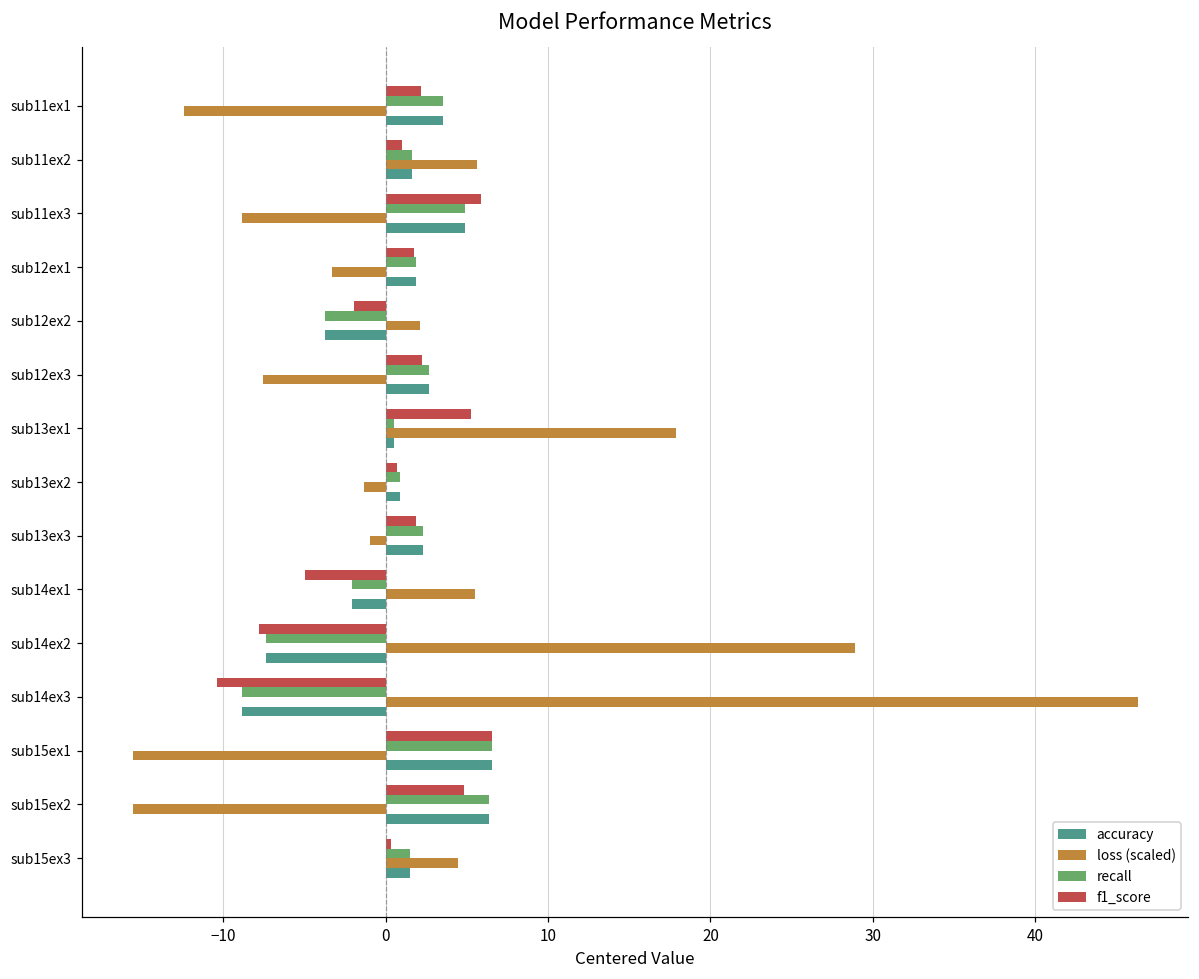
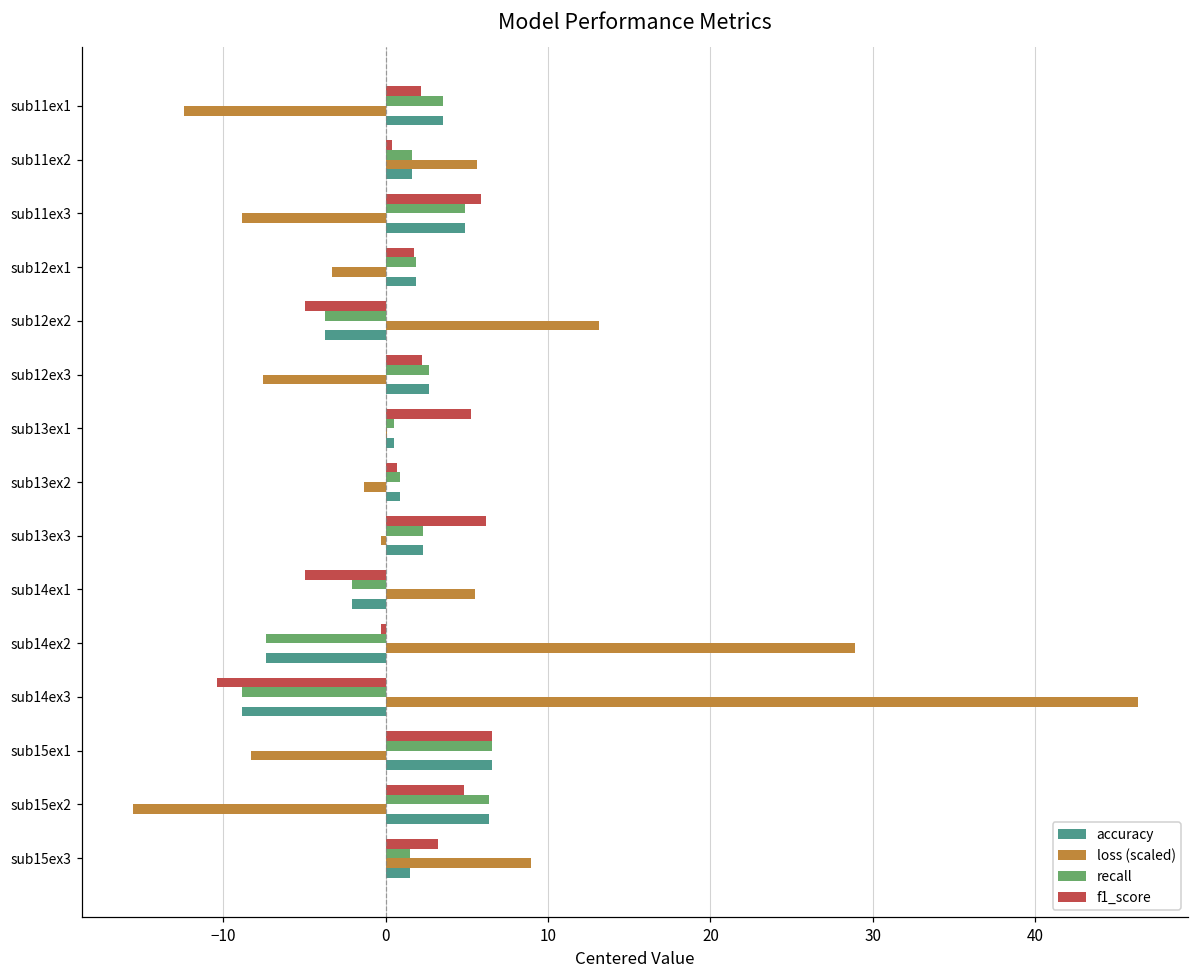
f1_score, sub11ex2: 1.0 -> 0.4
f1_score, sub12ex2: -2.0 -> -5.0
loss (scaled), sub12ex2: 2.1 -> 13.2
loss (scaled), sub13ex1: 17.9 -> 0.1
f1_score, sub13ex3: 1.9 -> 6.2
loss (scaled), sub13ex3: -1.0 -> -0.3
f1_score, sub14ex2: -7.8 -> -0.3
loss (scaled), sub15ex1: -15.6 -> -8.3
f1_score, sub15ex3: 0.3 -> 3.2
loss (scaled), sub15ex3: 4.5 -> 8.9
